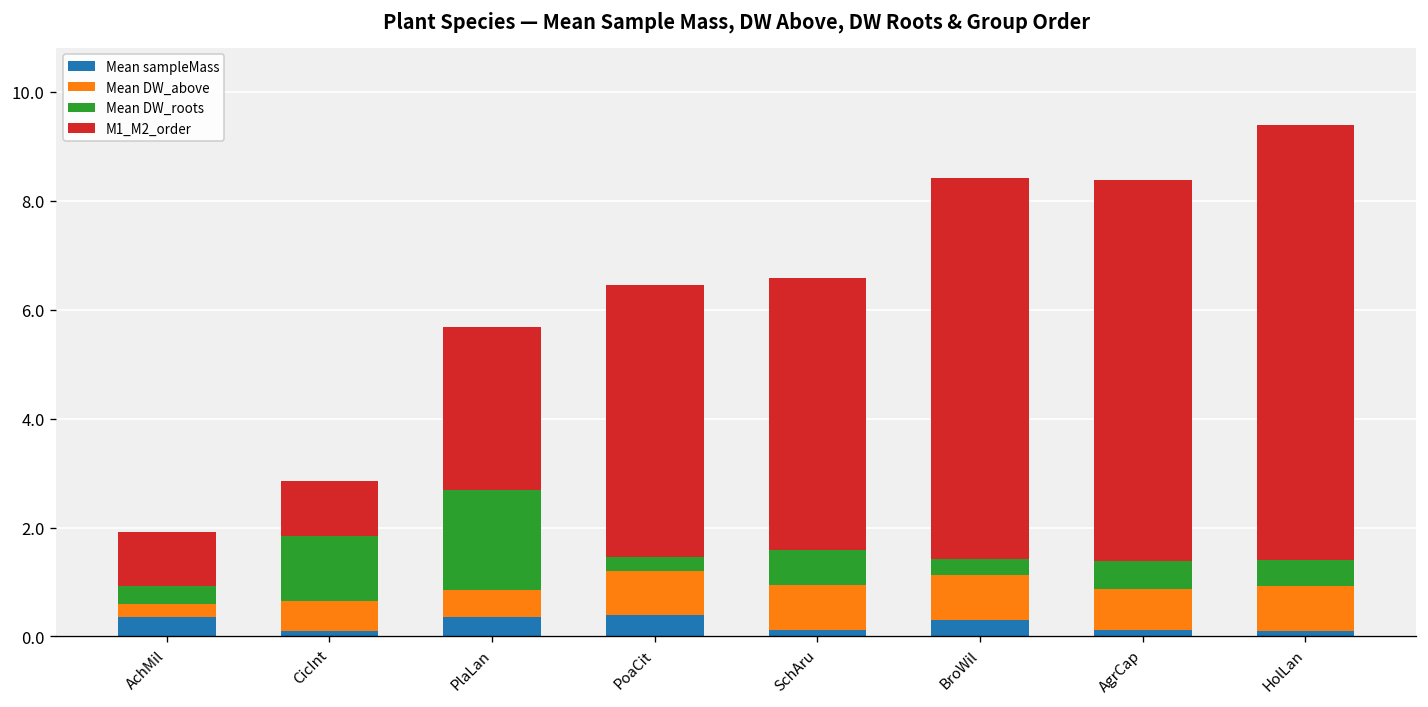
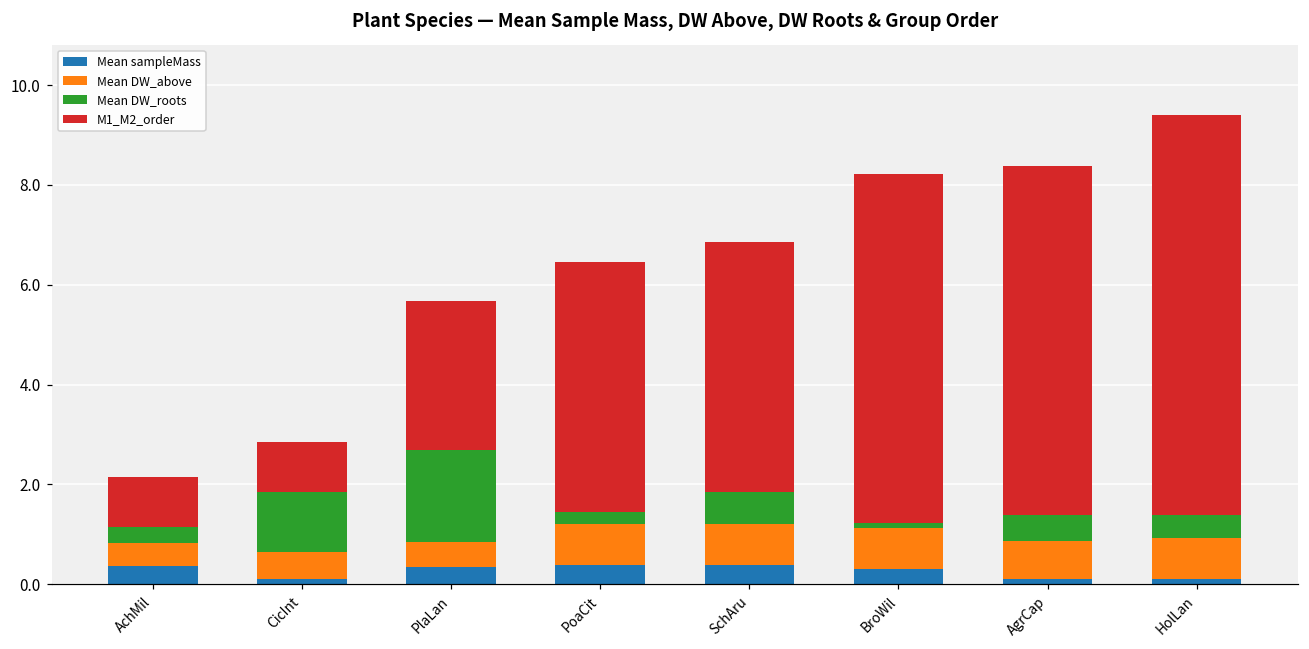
Mean DW_above, AchMil: 0.2 -> 0.5
Mean sampleMass, SchAru: 0.1 -> 0.4
Mean DW_roots, BroWil: 0.3 -> 0.1
